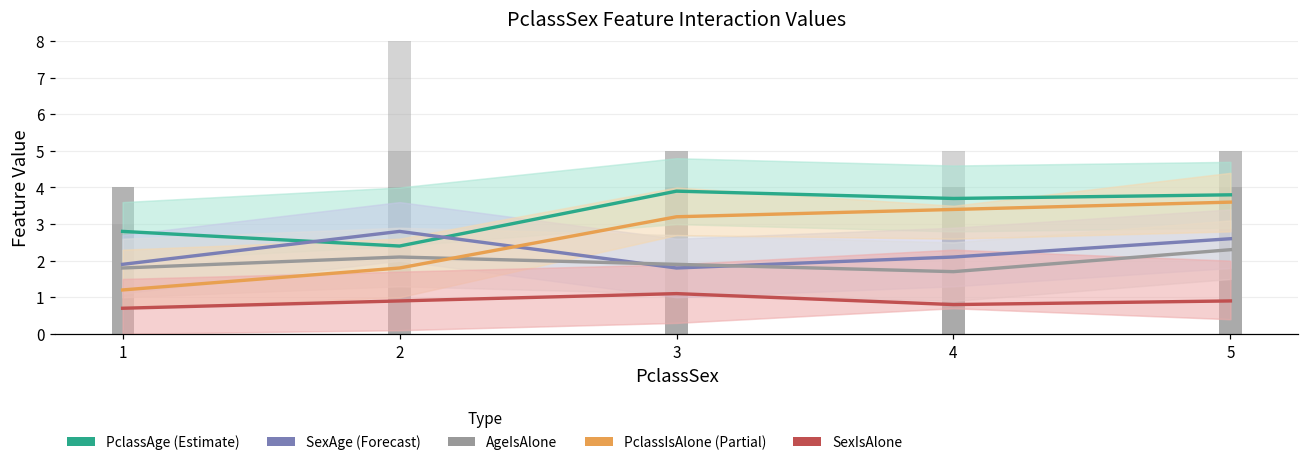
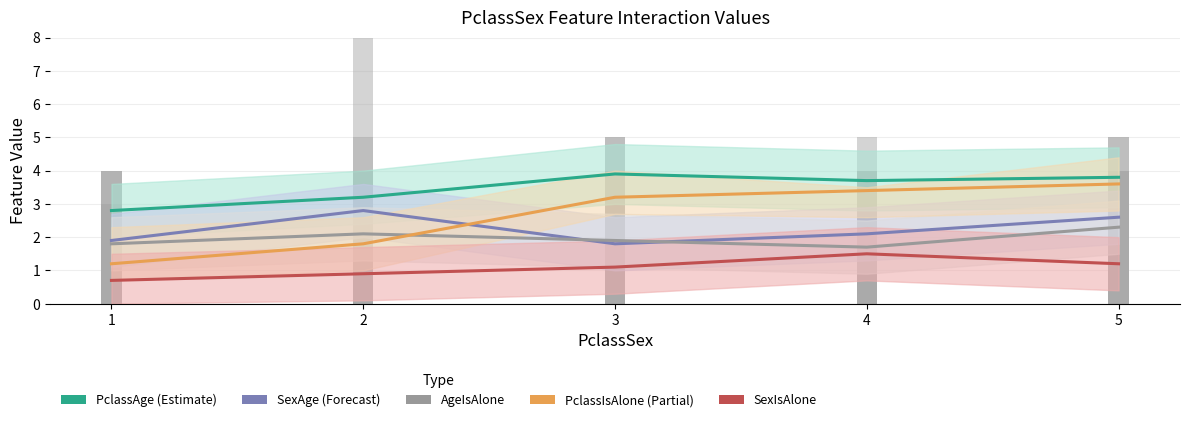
PclassAge (Estimate), 2: 2.4 -> 3.2
SexIsAlone, 4: 0.8 -> 1.5
SexIsAlone, 5: 0.9 -> 1.2
